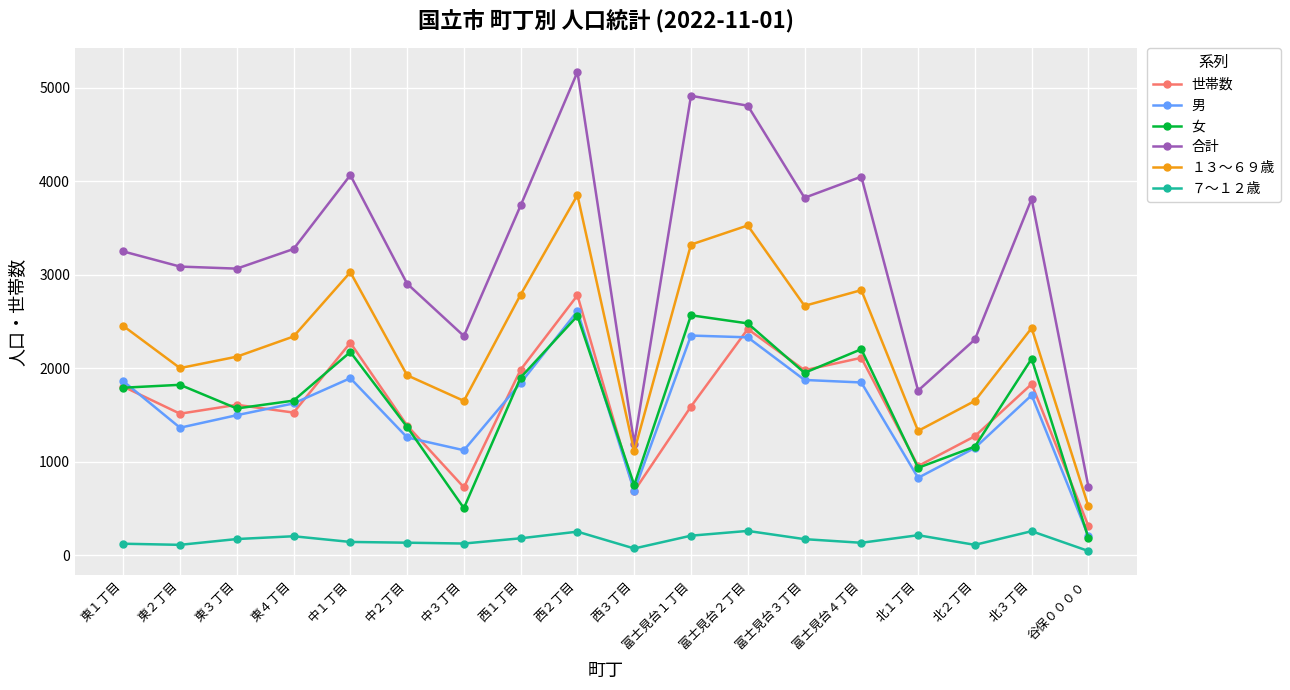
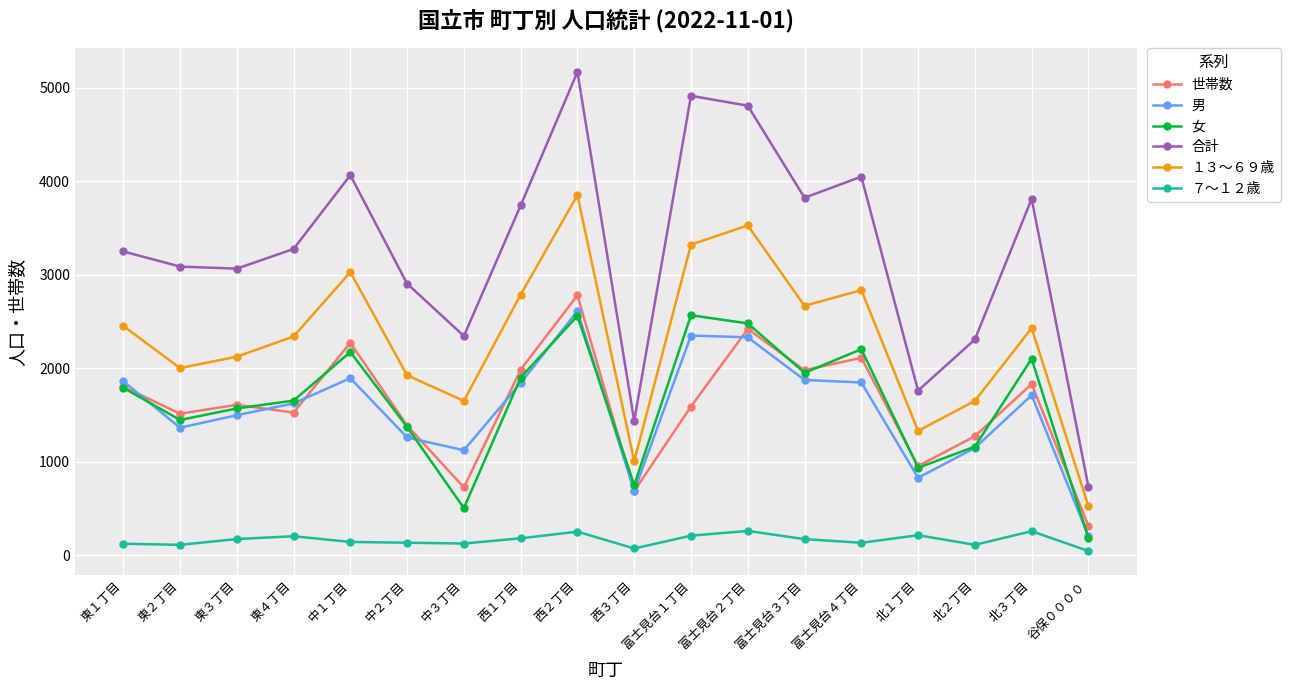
女, 東２丁目: 1800 -> 1400
合計, 西３丁目: 1200 -> 1400
１３～６９歳, 西３丁目: 1100 -> 1000
